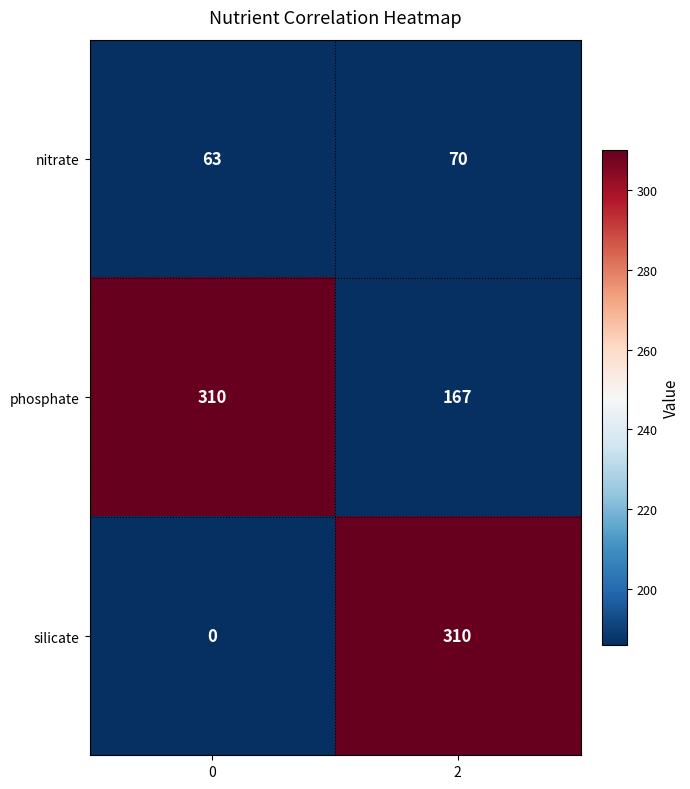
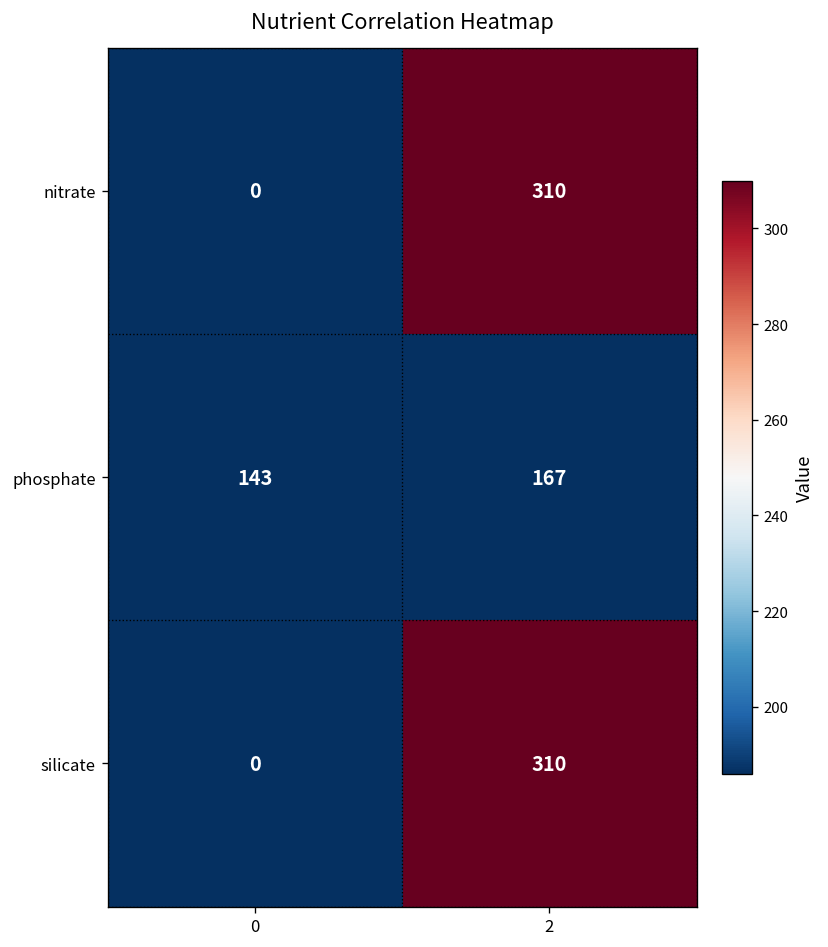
nitrate, 0: 63 -> 0
nitrate, 2: 70 -> 310
phosphate, 0: 310 -> 143
